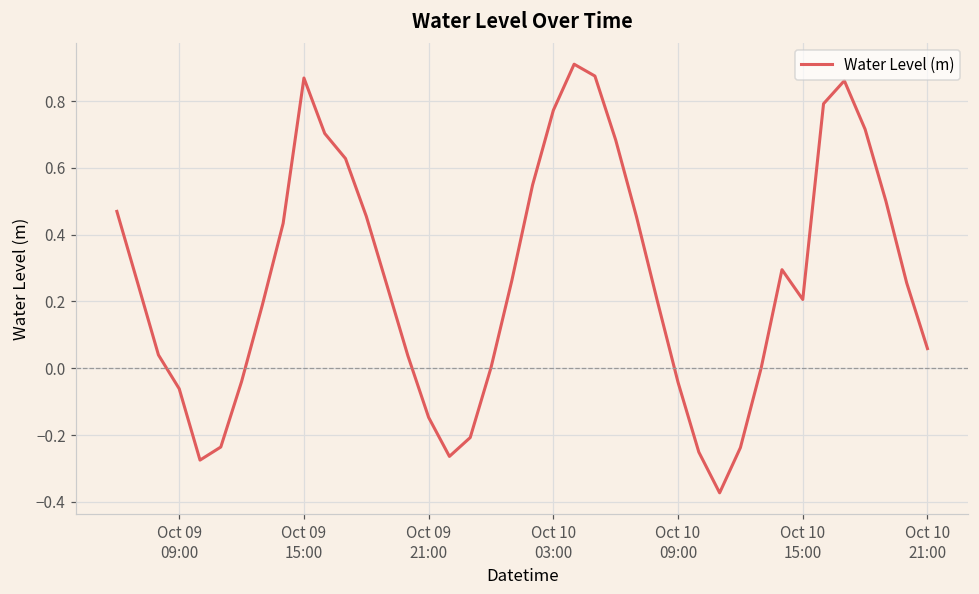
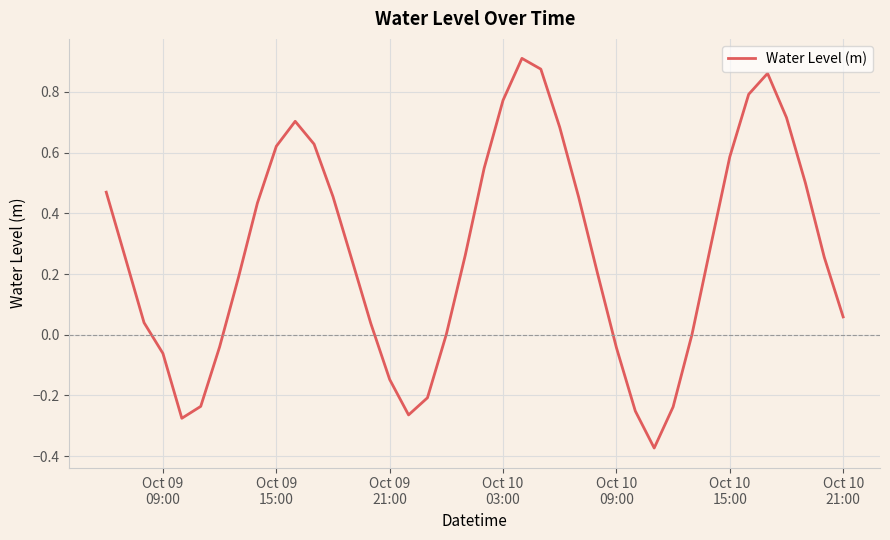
Oct 09 15:00: 0.87 -> 0.62
Oct 10 15:00: 0.21 -> 0.59
